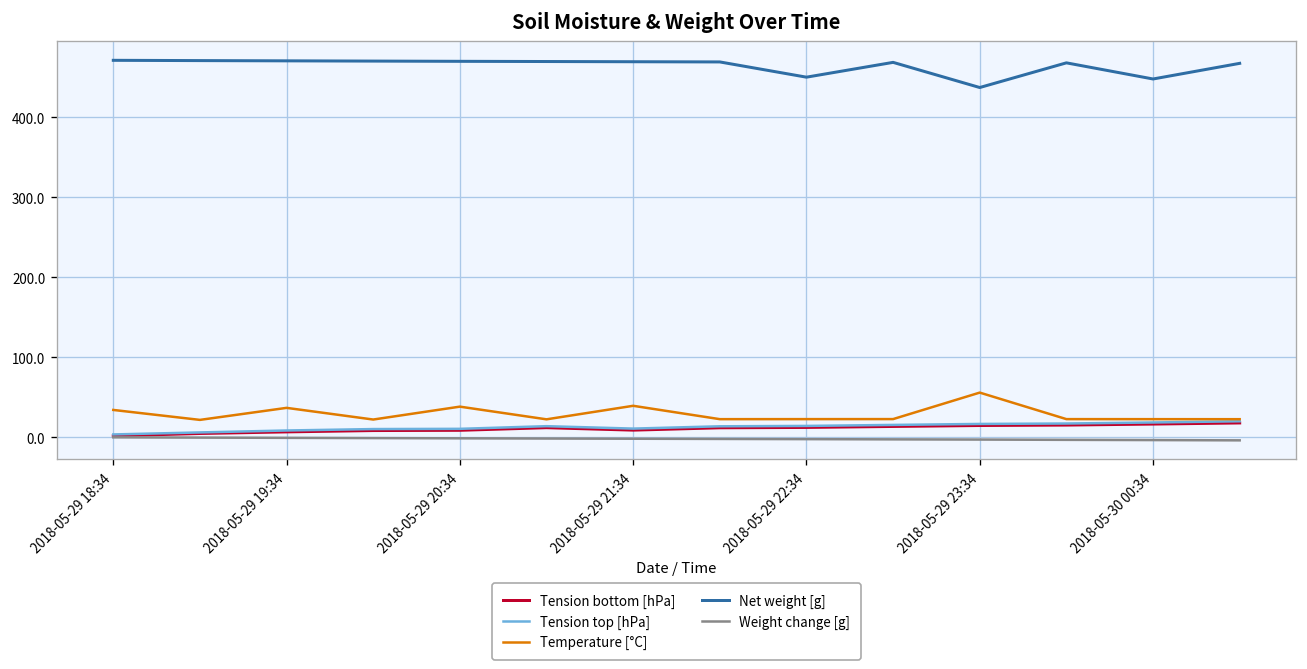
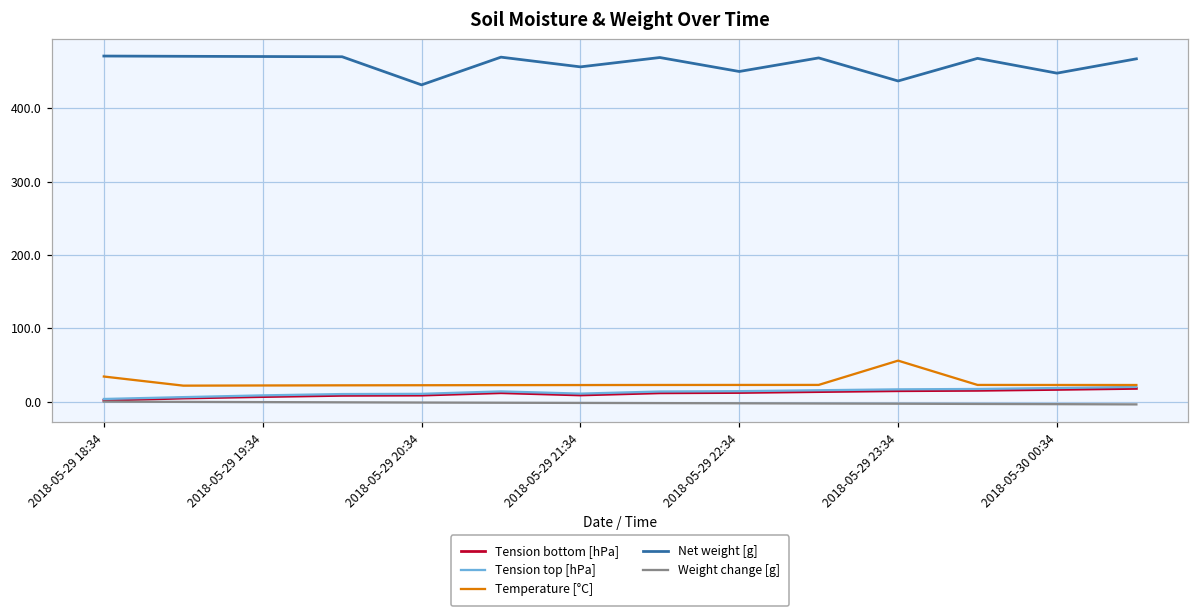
Temperature [°C], 2018-05-29 19:34: 40 -> 20
Temperature [°C], 2018-05-29 20:34: 40 -> 20
Net weight [g], 2018-05-29 20:34: 470 -> 430
Temperature [°C], 2018-05-29 21:34: 40 -> 20
Net weight [g], 2018-05-29 21:34: 470 -> 460
